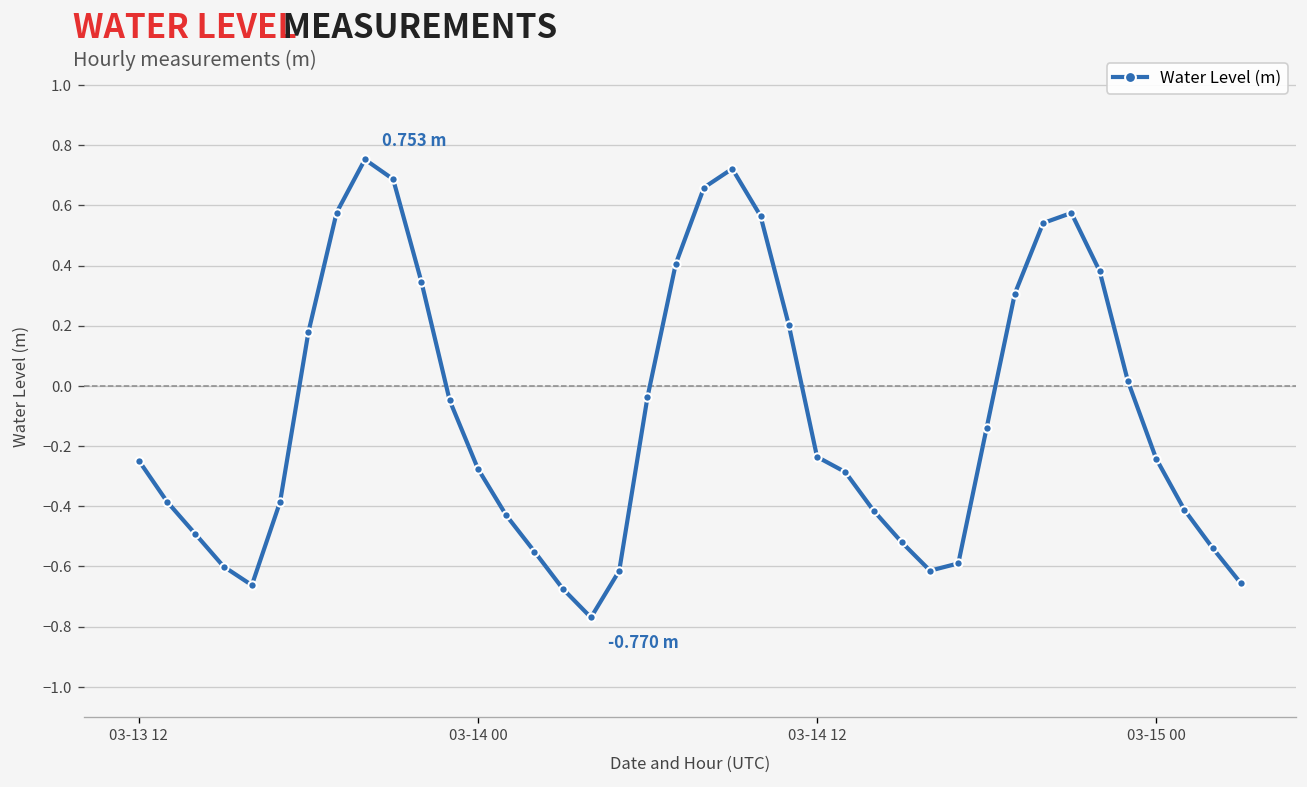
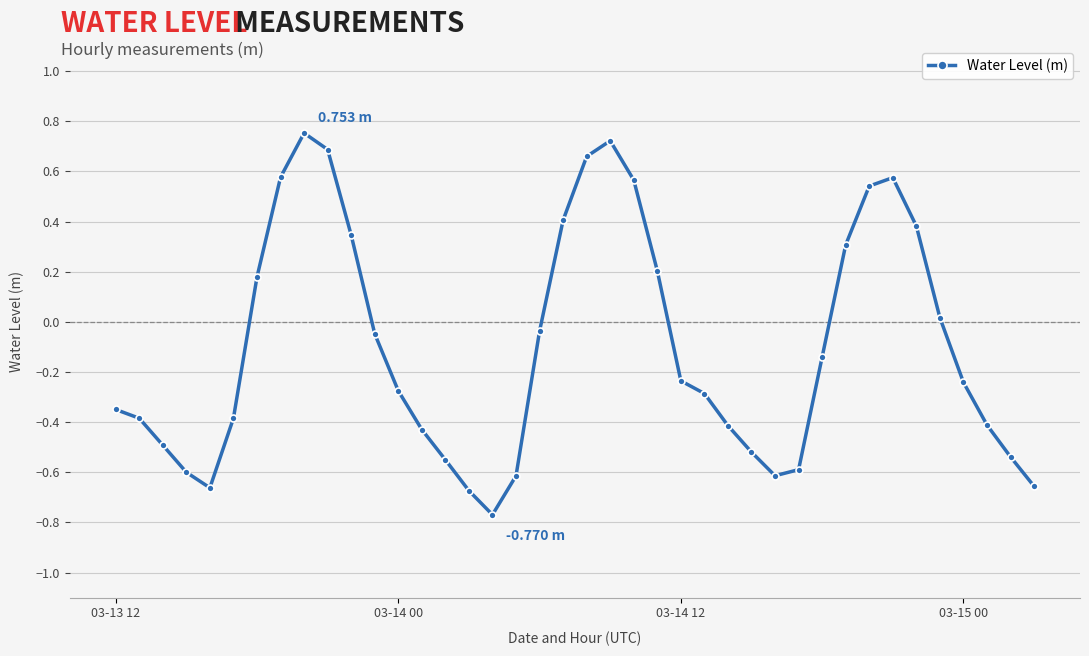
03-13 12: -0.25 -> -0.35
